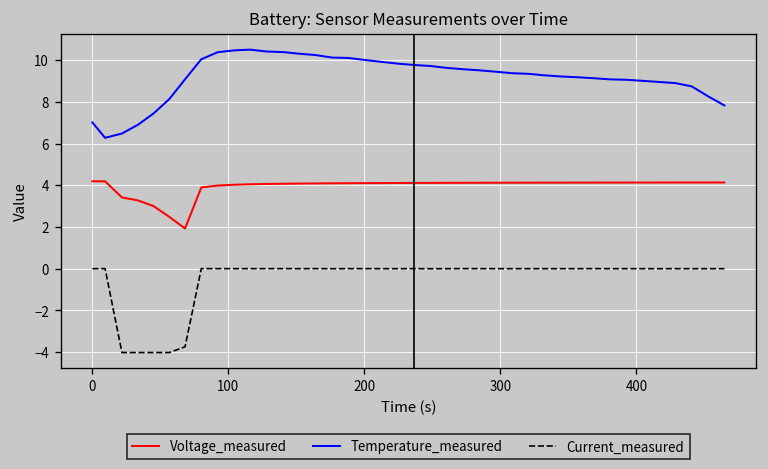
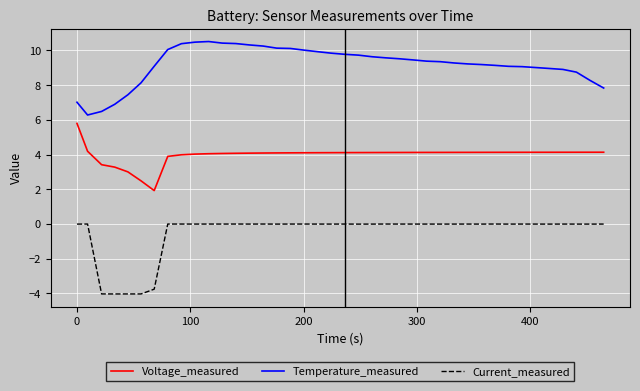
Voltage_measured, 0: 4.2 -> 5.8
